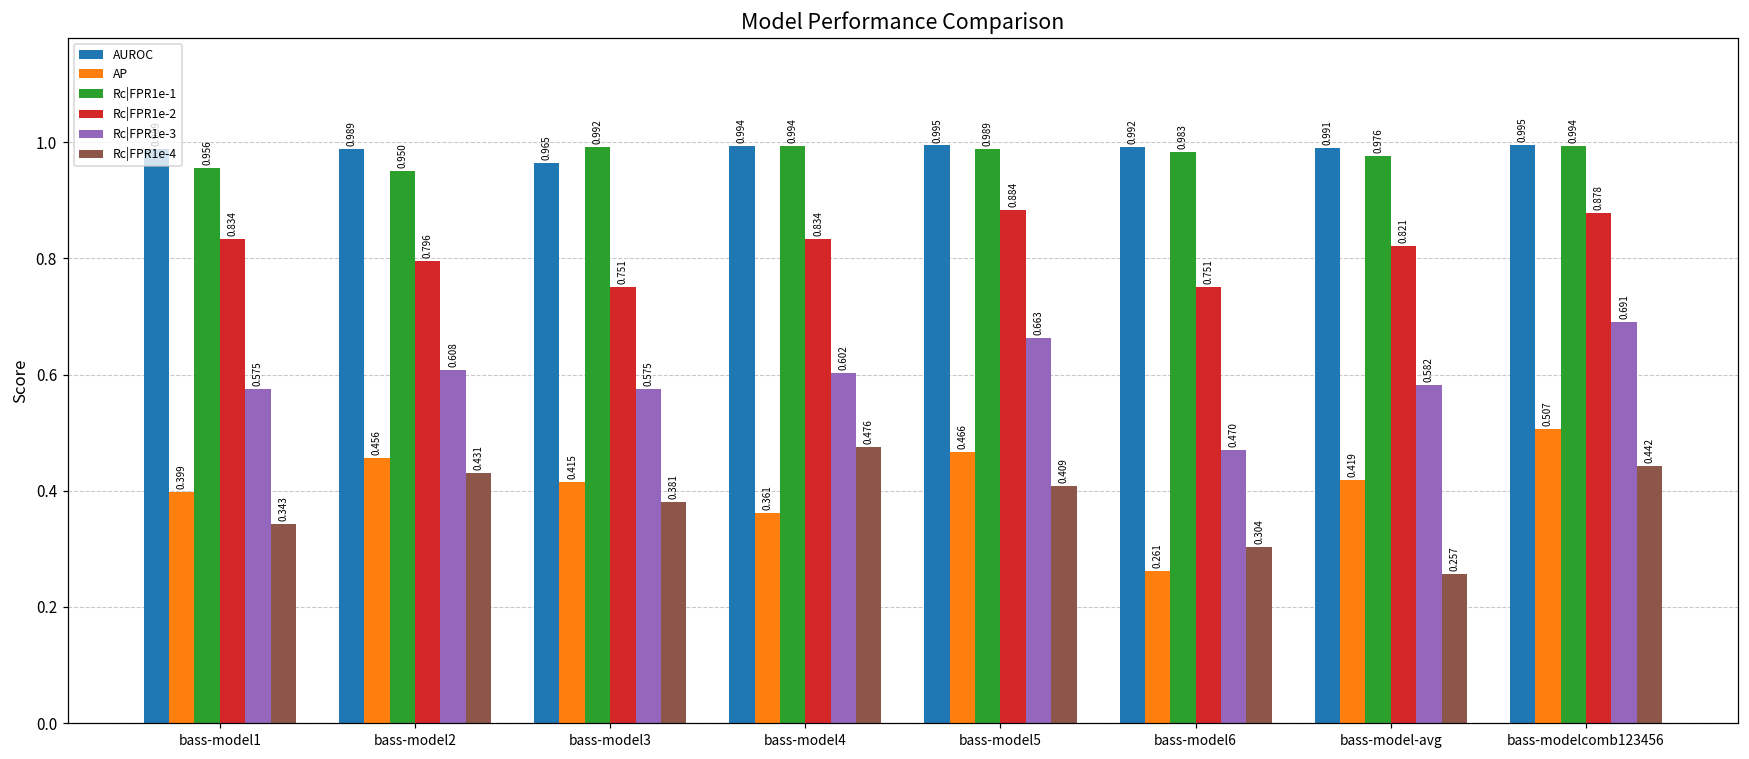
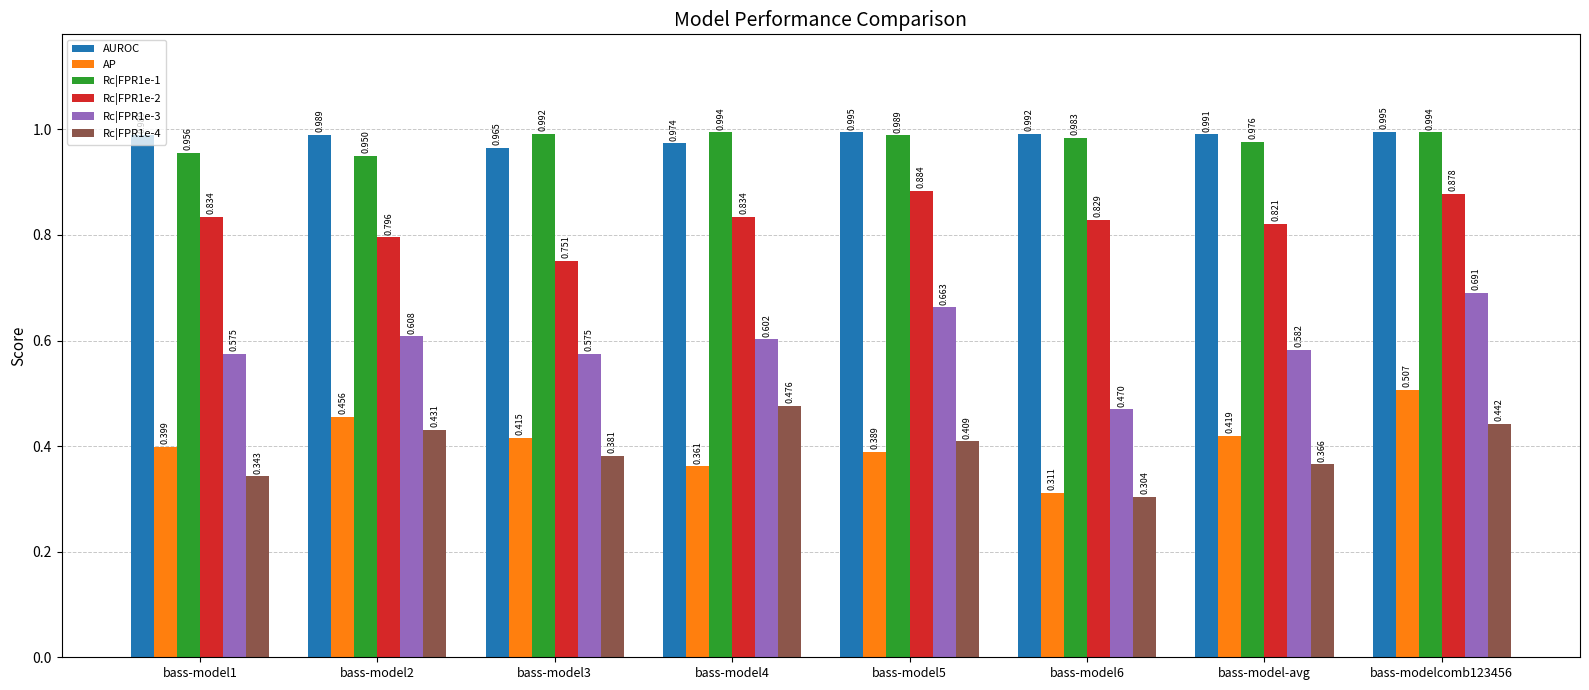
AUROC, bass-model4: 0.994 -> 0.974
AP, bass-model5: 0.466 -> 0.389
AP, bass-model6: 0.261 -> 0.311
Rc|FPR1e-2, bass-model6: 0.751 -> 0.829
Rc|FPR1e-4, bass-model-avg: 0.257 -> 0.366
